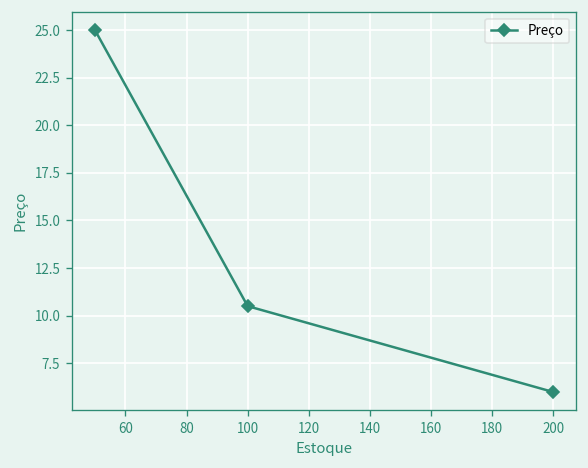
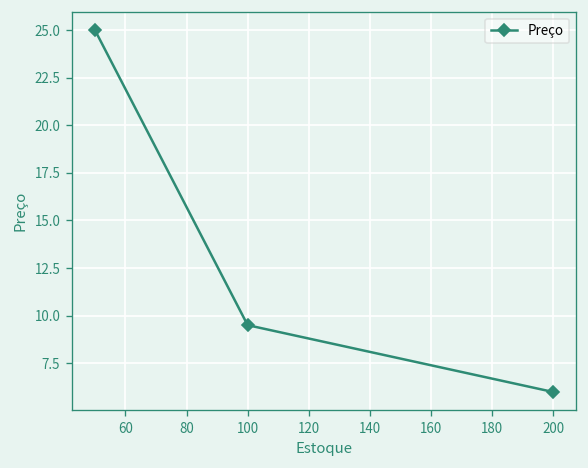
100: 10.5 -> 9.5
